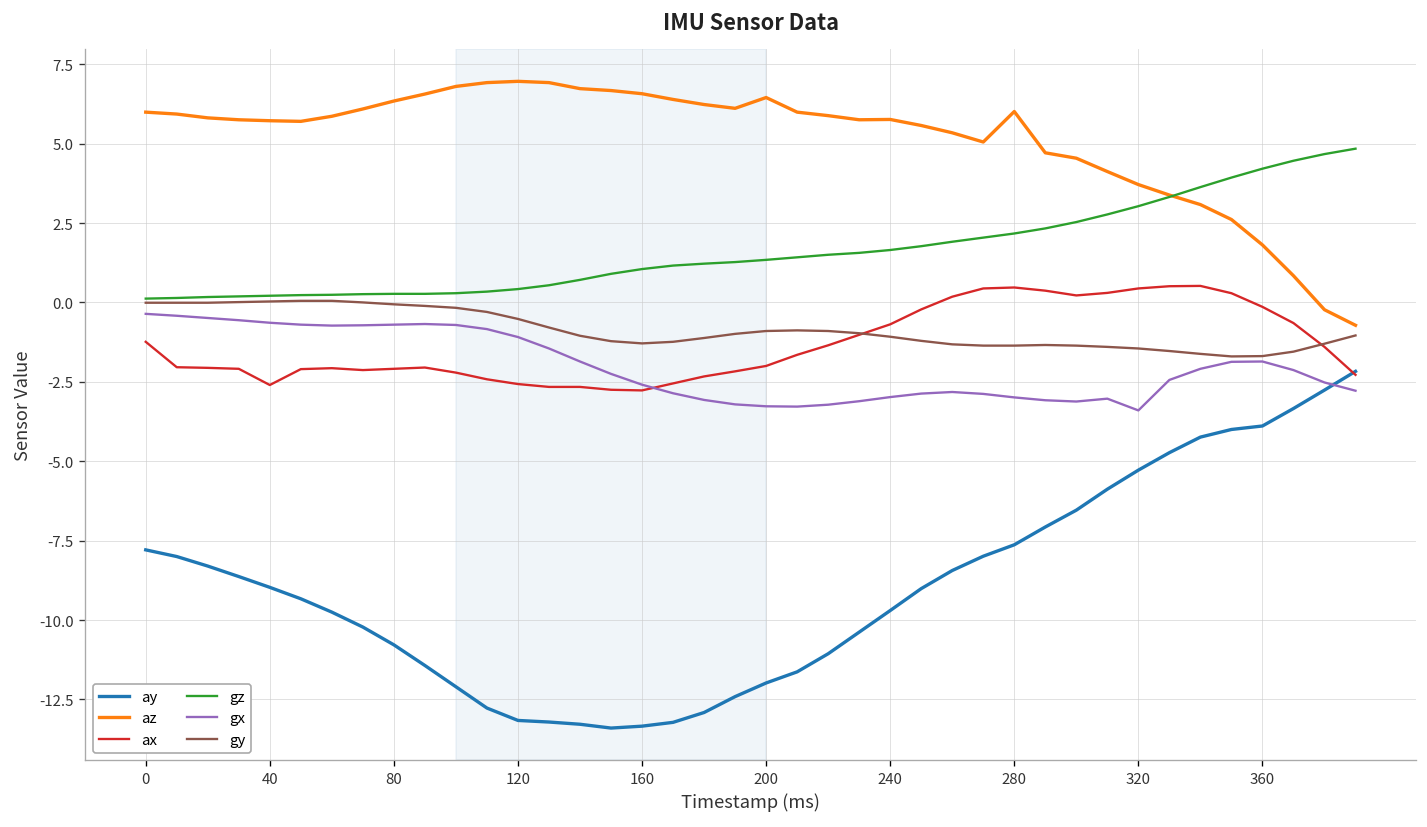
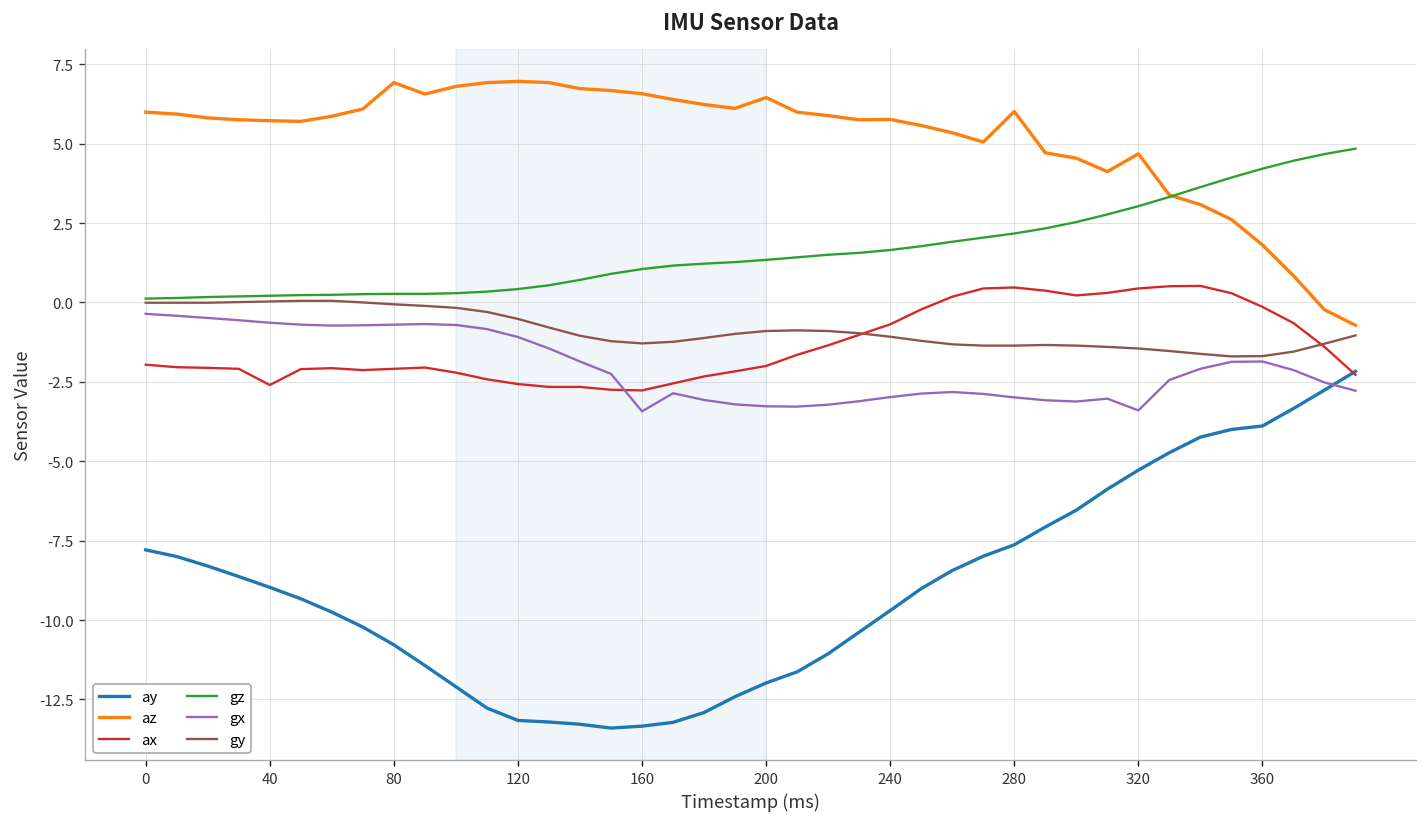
ax, 0: -1.2 -> -2.0
az, 80: 6.3 -> 6.9
gx, 160: -2.6 -> -3.4
az, 320: 3.7 -> 4.7
